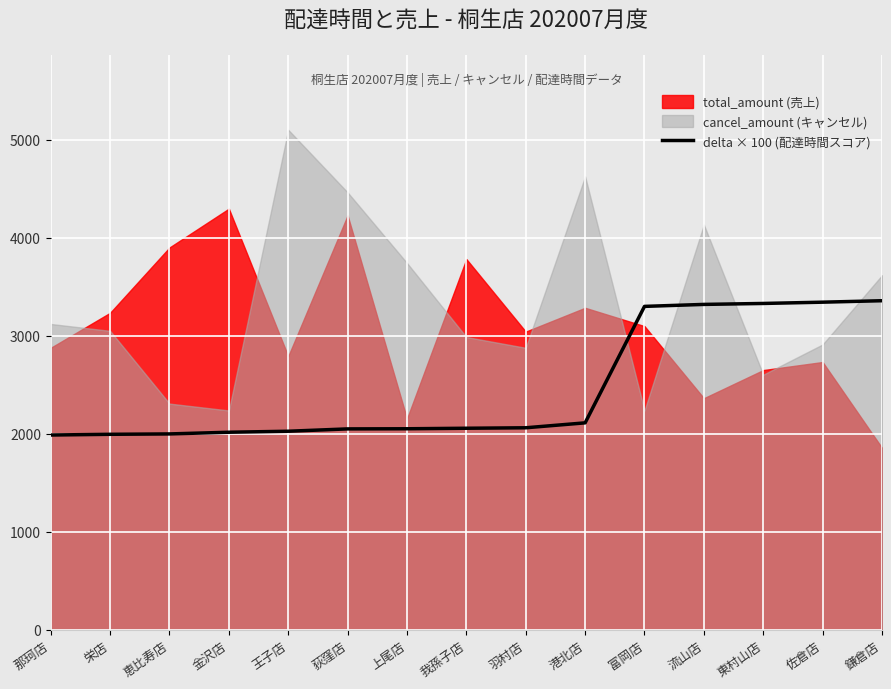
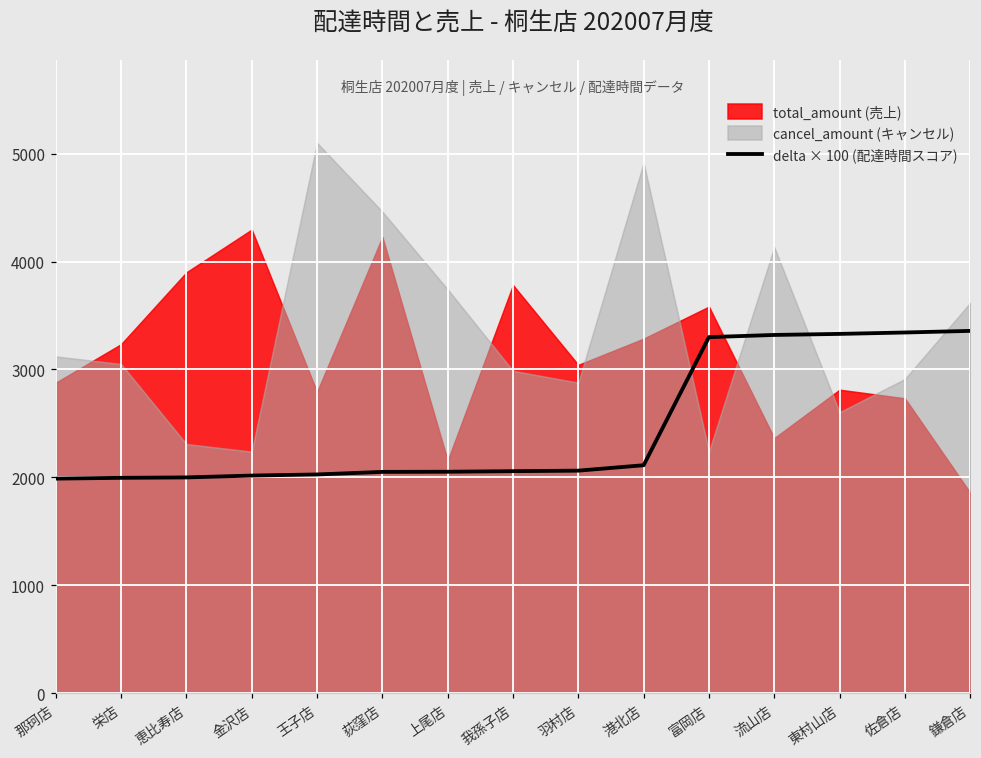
cancel_amount (キャンセル), 港北店: 4600 -> 4900
total_amount (売上), 富岡店: 3100 -> 3600
total_amount (売上), 東村山店: 2700 -> 2800
